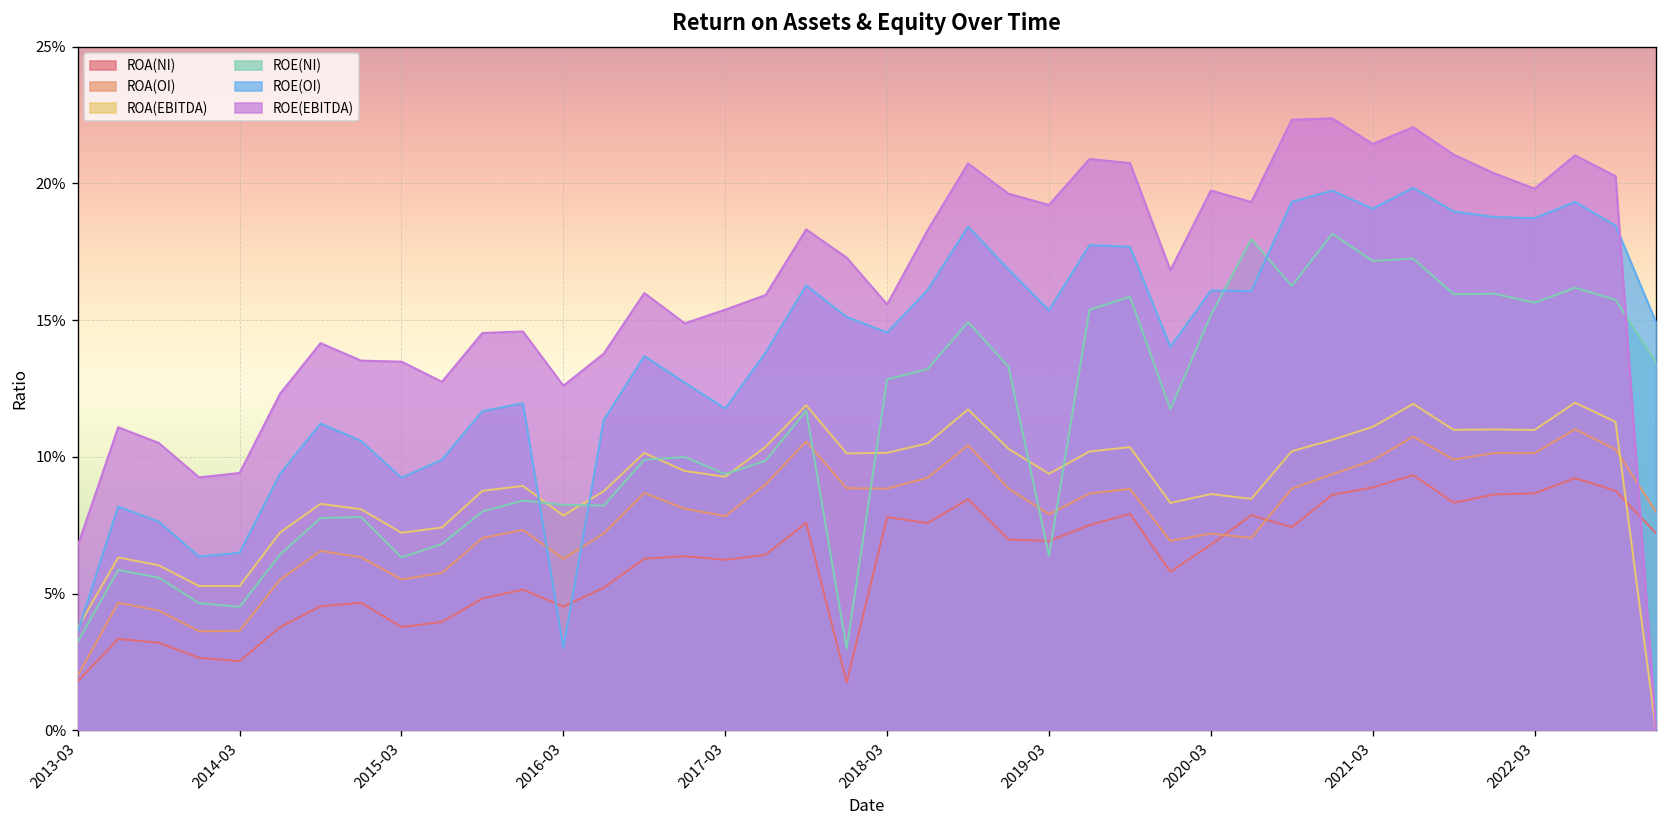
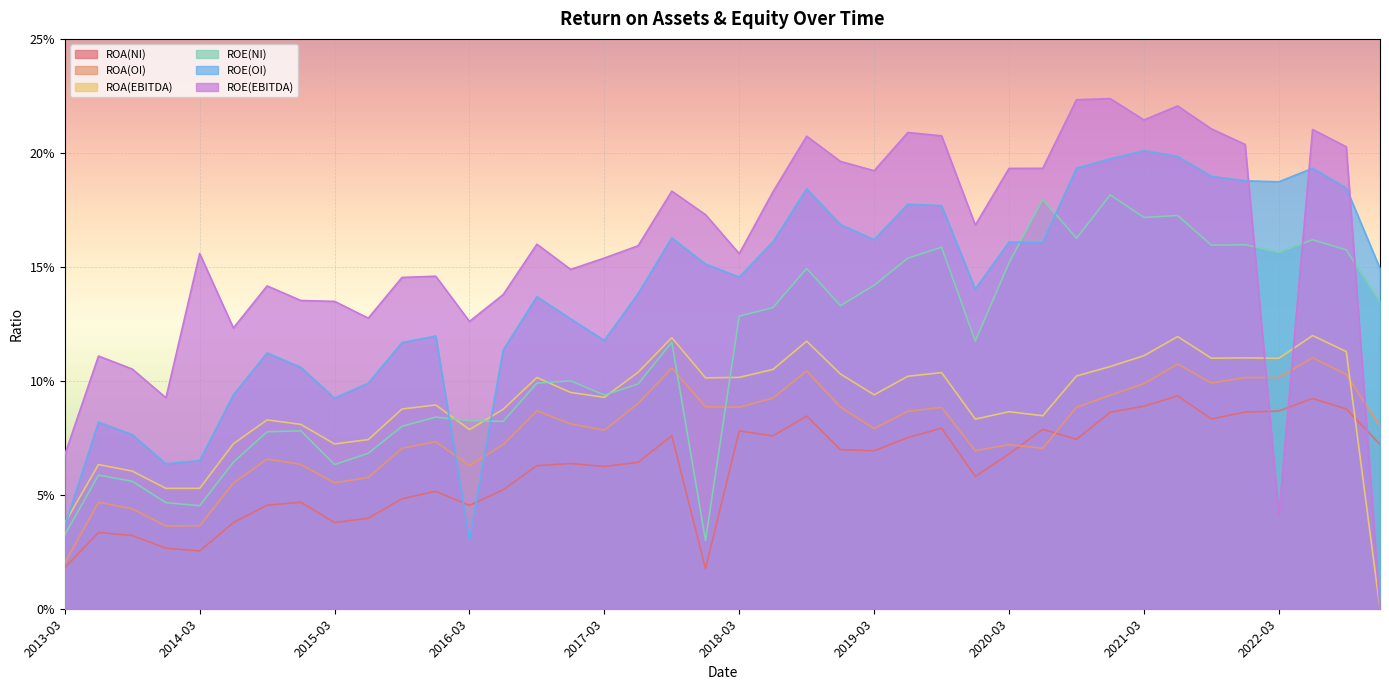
ROE(EBITDA), 2014-03: 9.4% -> 15.6%
ROE(NI), 2019-03: 6.4% -> 14.2%
ROE(OI), 2019-03: 15.4% -> 16.2%
ROE(EBITDA), 2020-03: 19.7% -> 19.3%
ROE(OI), 2021-03: 19.1% -> 20.1%
ROE(EBITDA), 2022-03: 19.8% -> 4.1%
